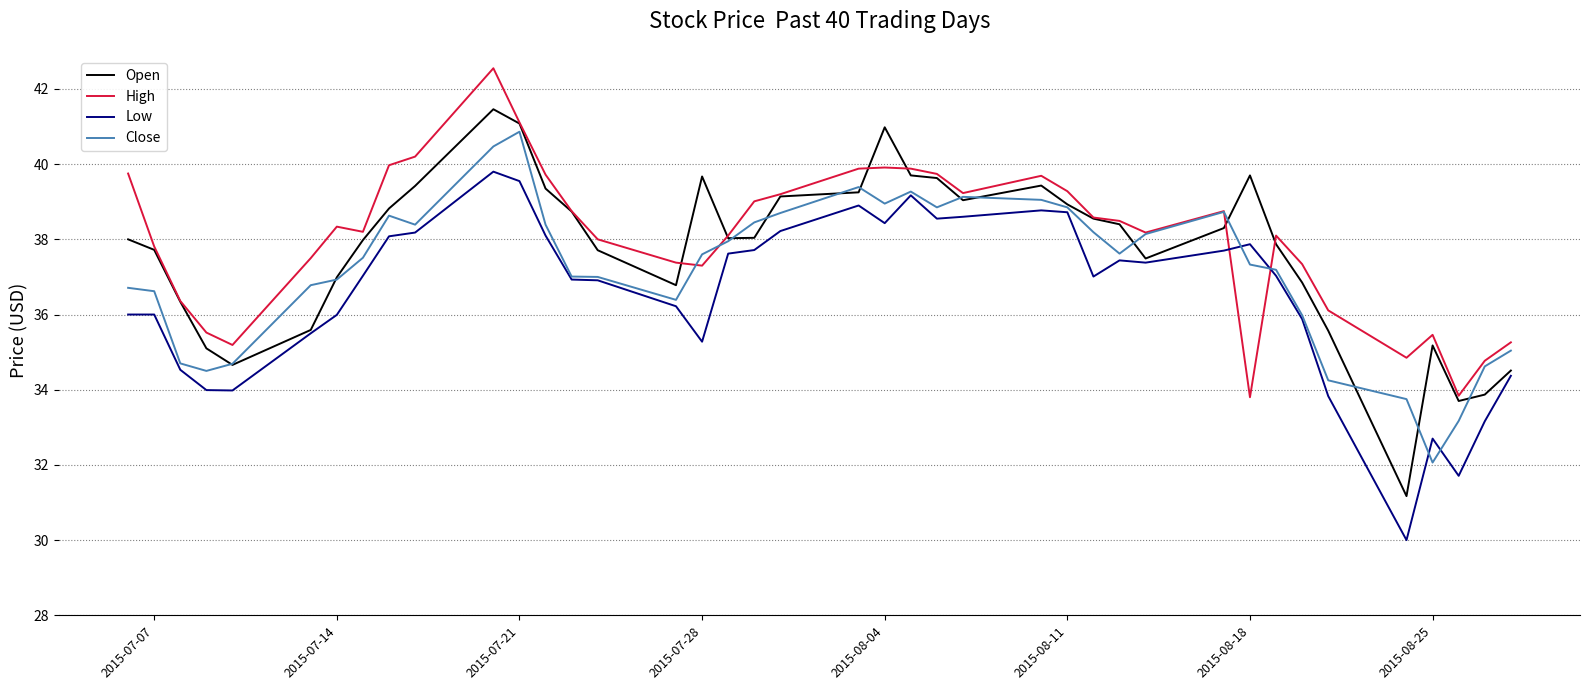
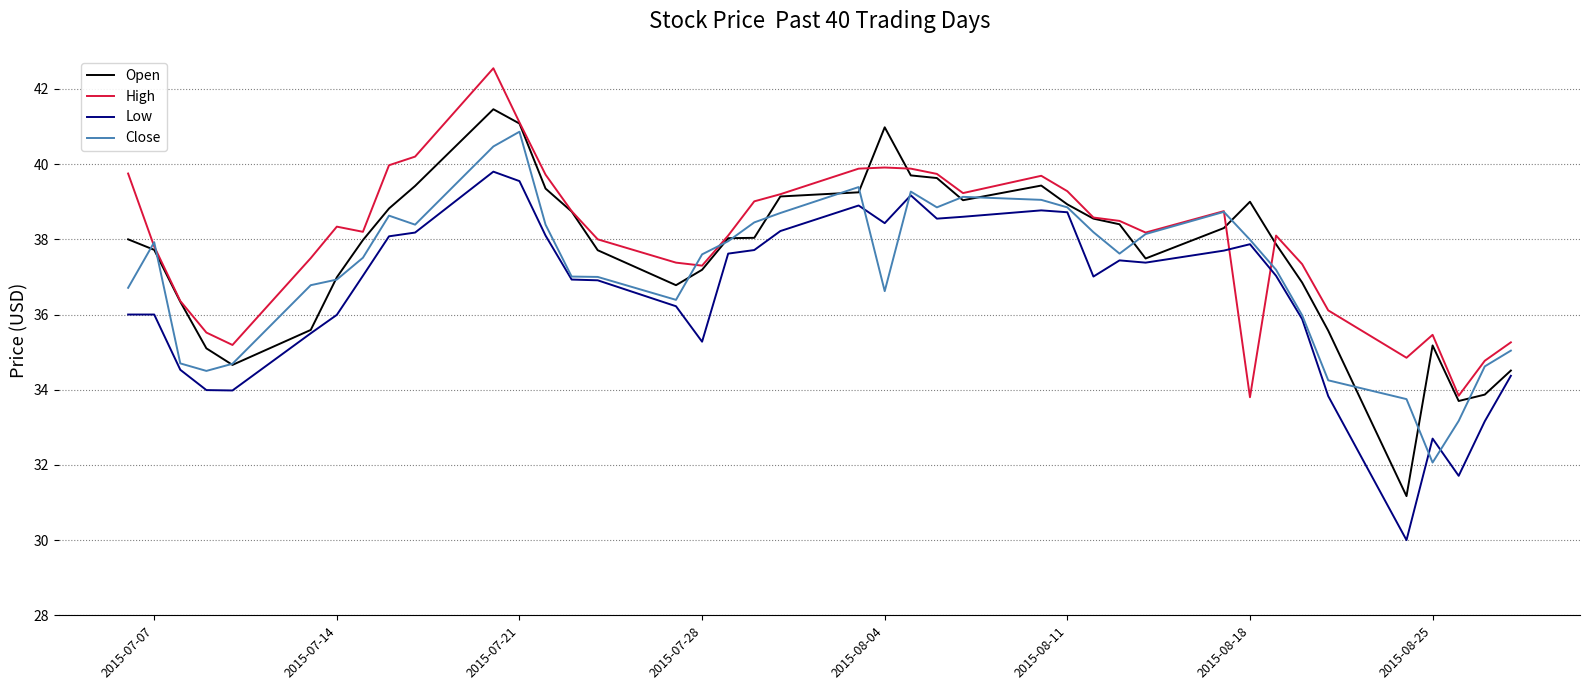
Close, 2015-07-07: 36.6 -> 37.9
Open, 2015-07-28: 39.7 -> 37.2
Close, 2015-08-04: 39.0 -> 36.6
Open, 2015-08-18: 39.7 -> 39.0
Close, 2015-08-18: 37.3 -> 38.0
